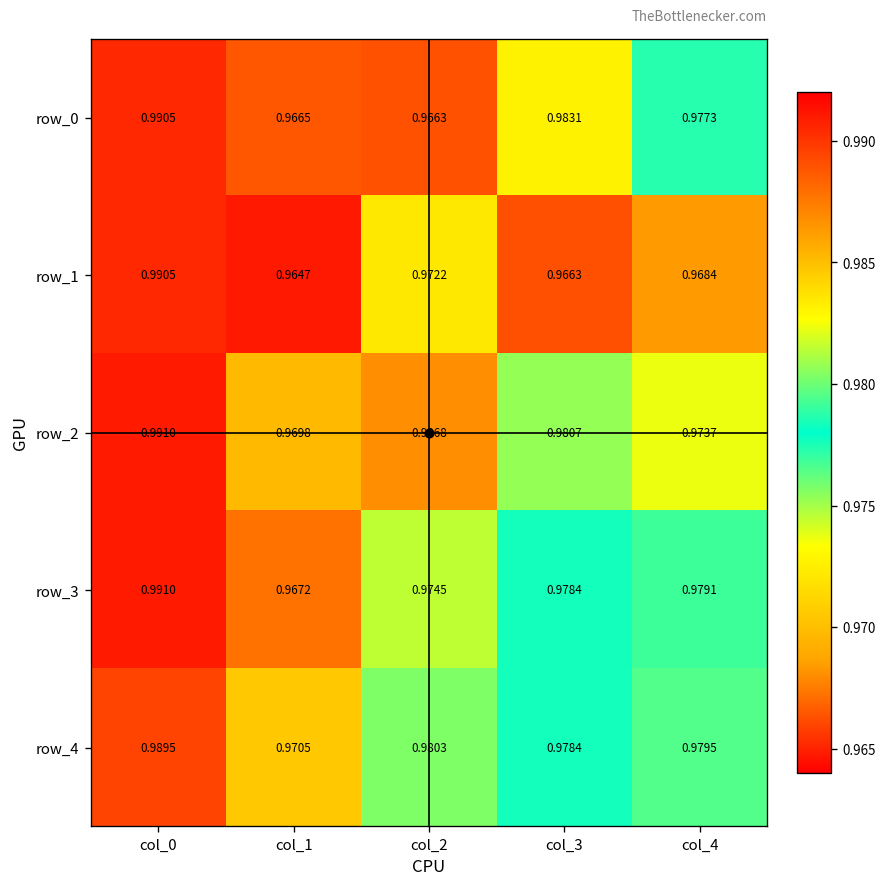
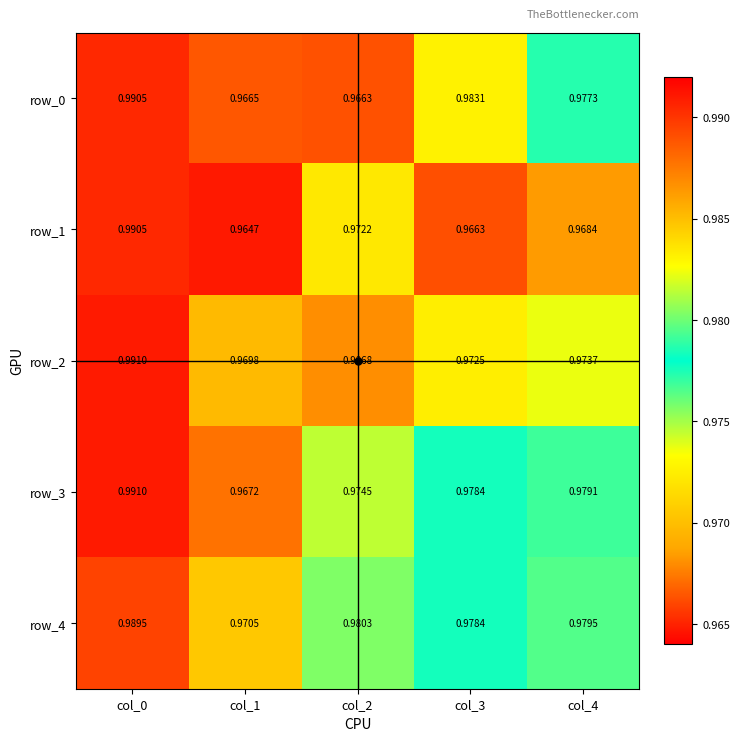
row_2, col_3: 0.9807 -> 0.9725
